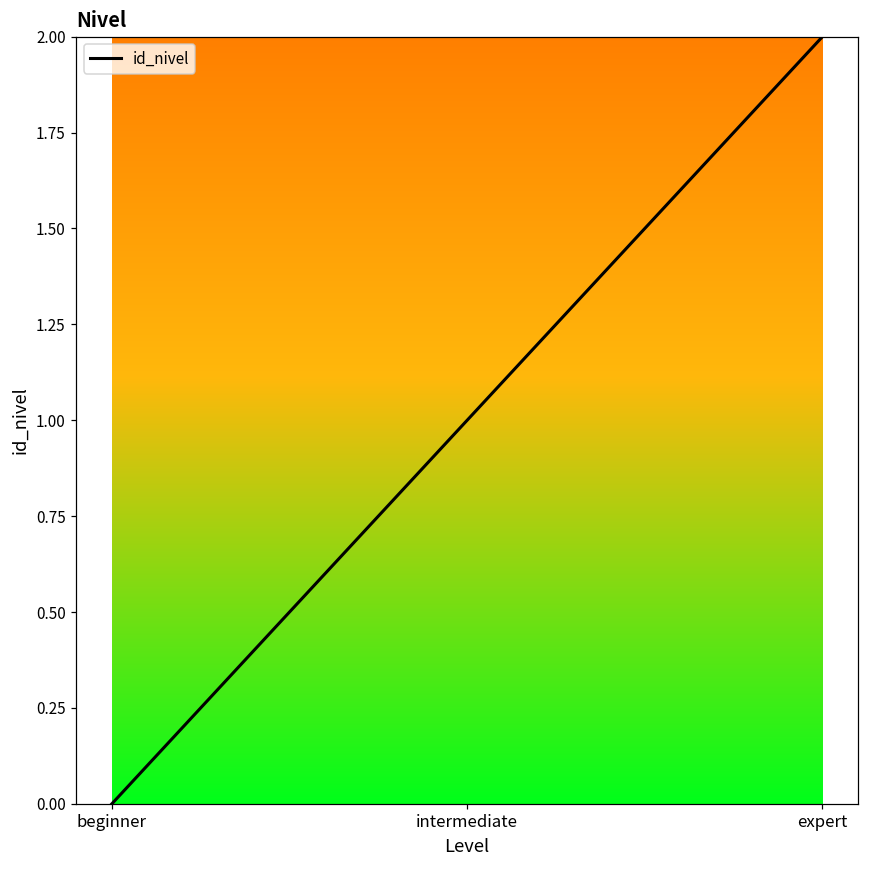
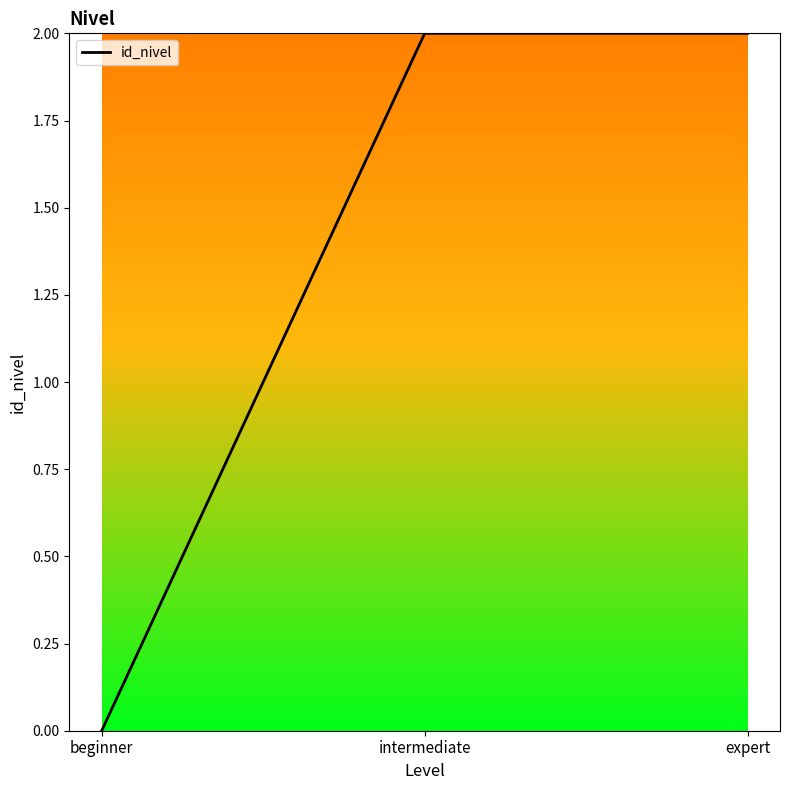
intermediate: 1 -> 2
